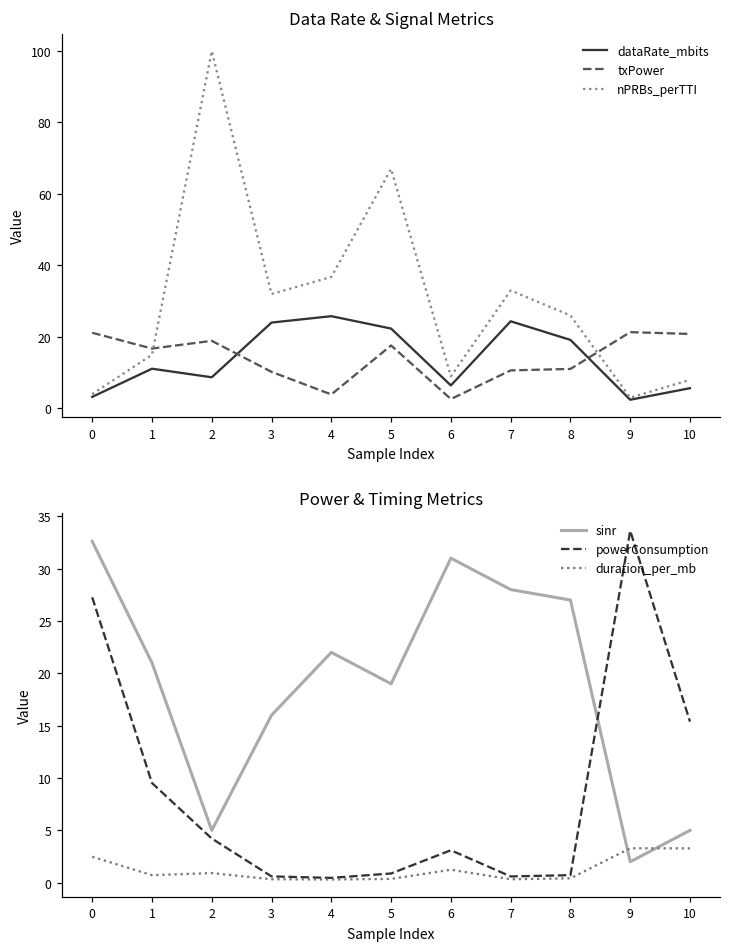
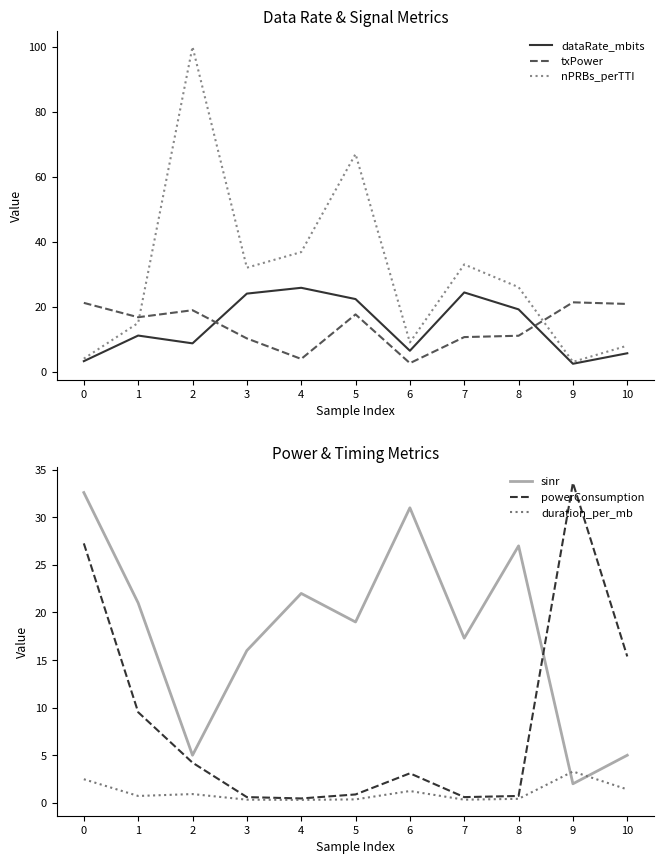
Power & Timing Metrics, sinr, 7: 28 -> 17
Power & Timing Metrics, duration_per_mb, 10: 3 -> 1
